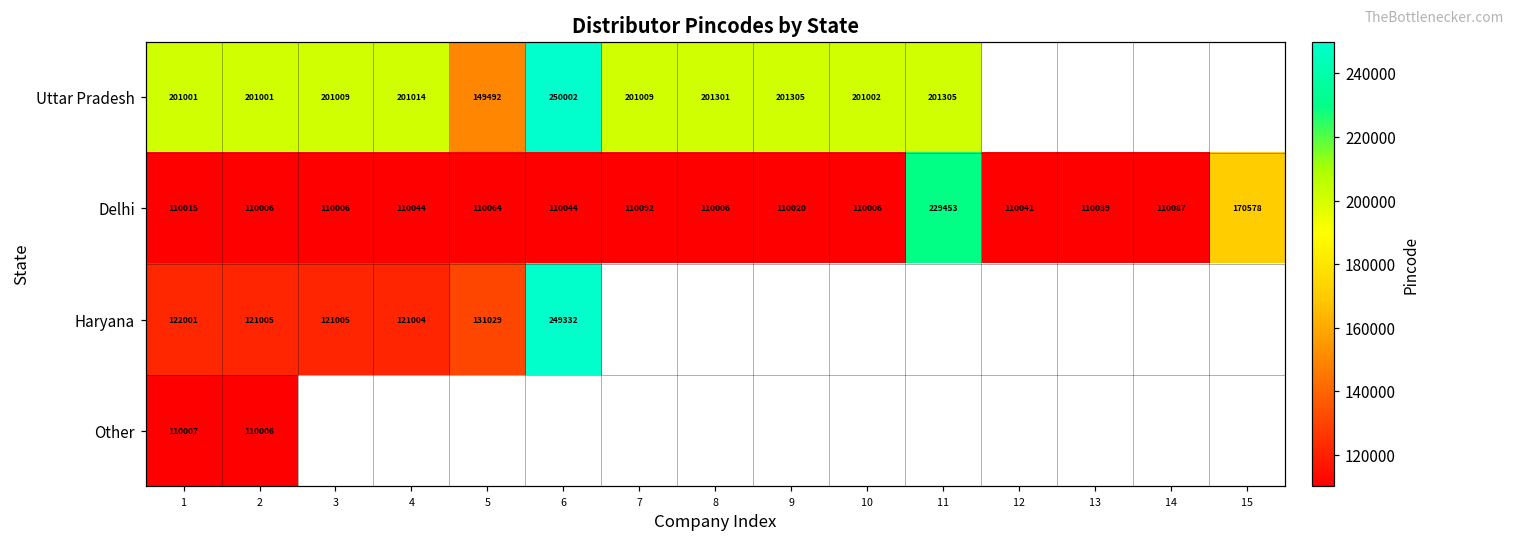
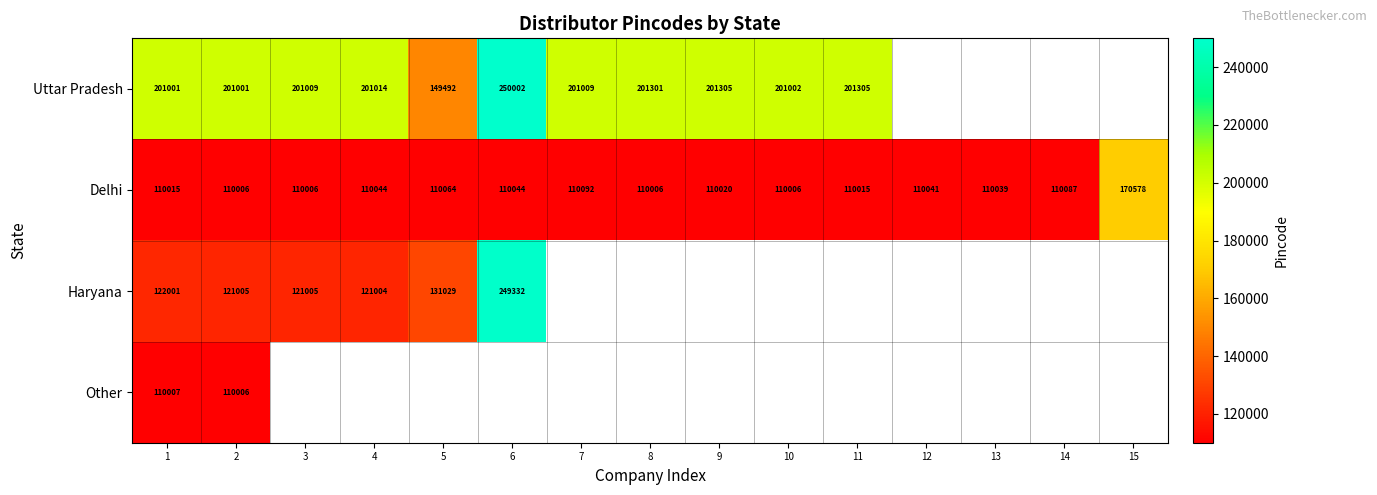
Delhi, 11: 229453 -> 110015
